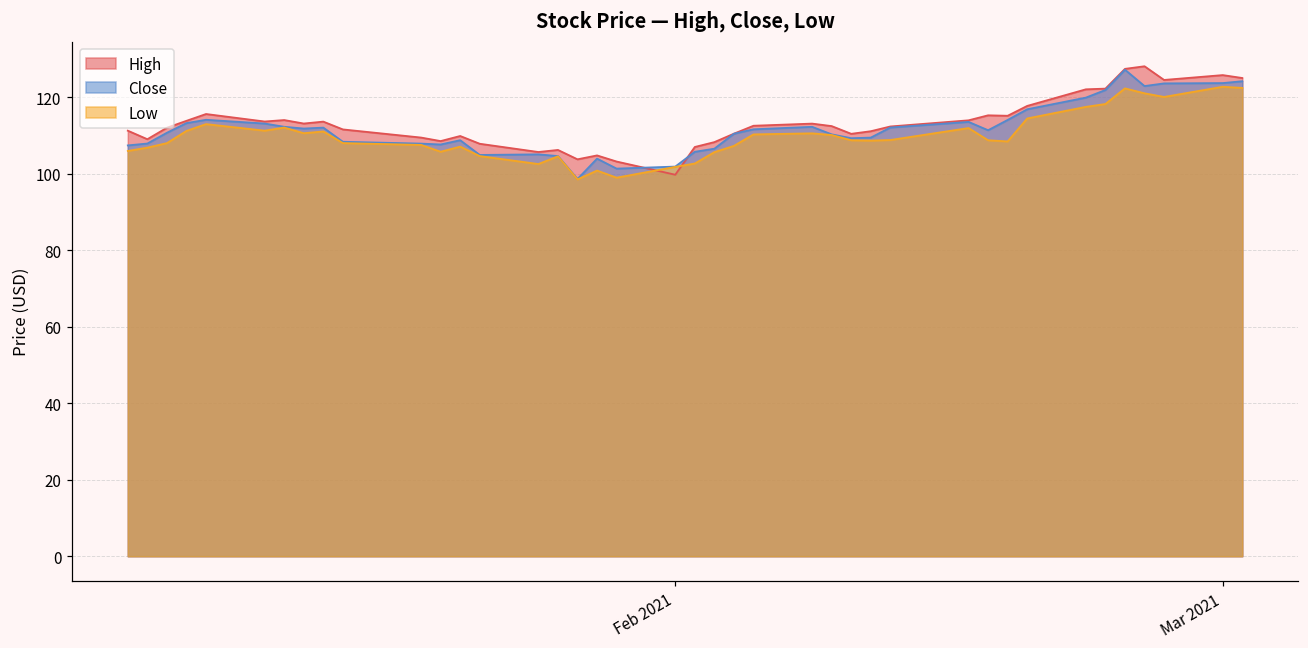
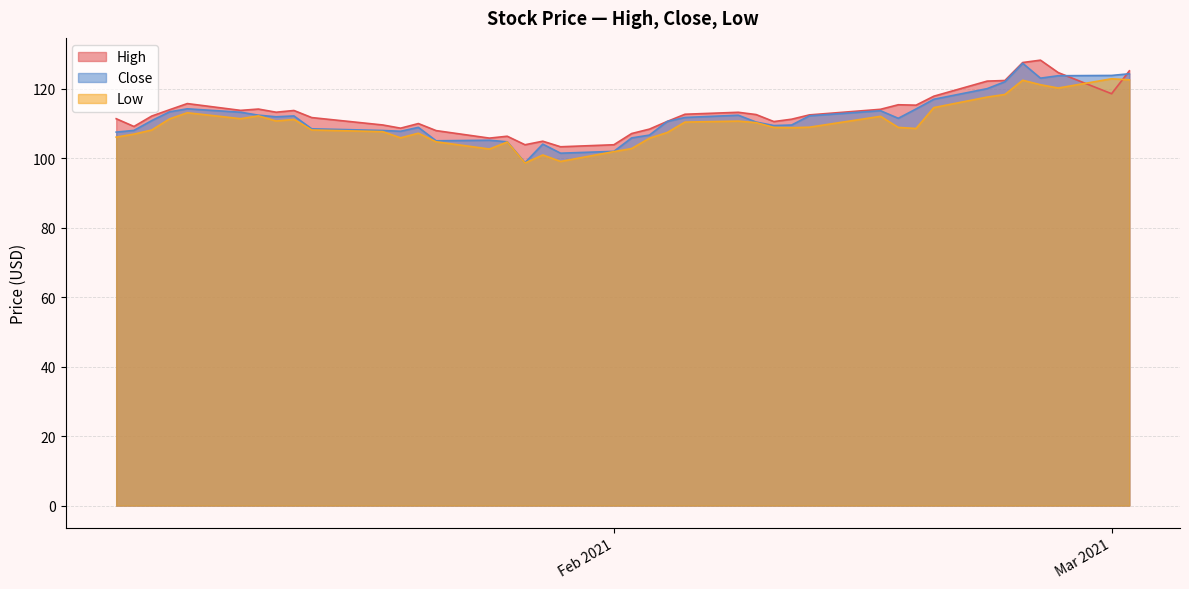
High, Feb 2021: 100 -> 104
High, Mar 2021: 126 -> 119
